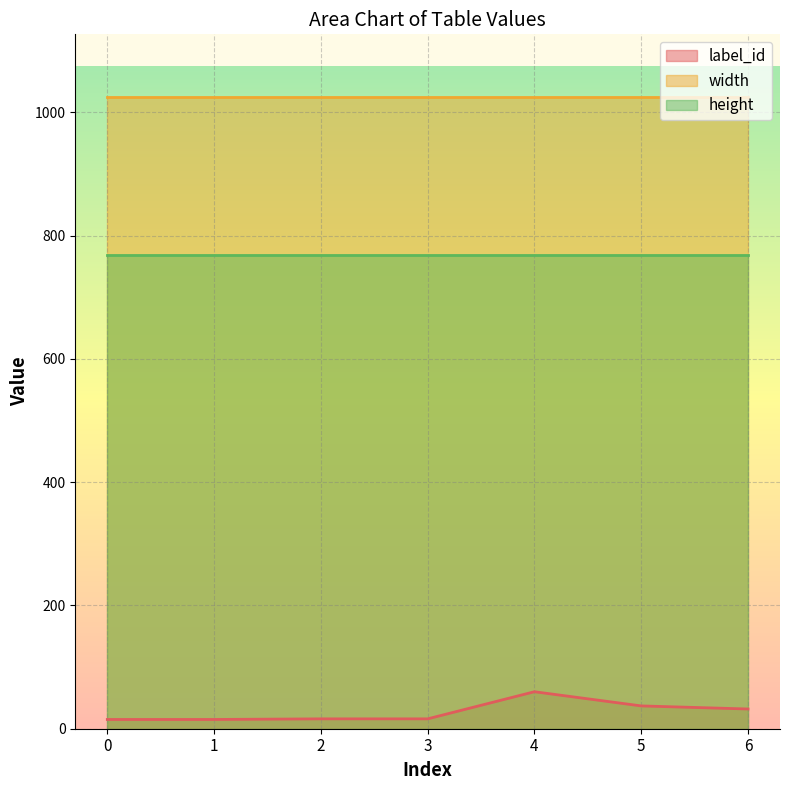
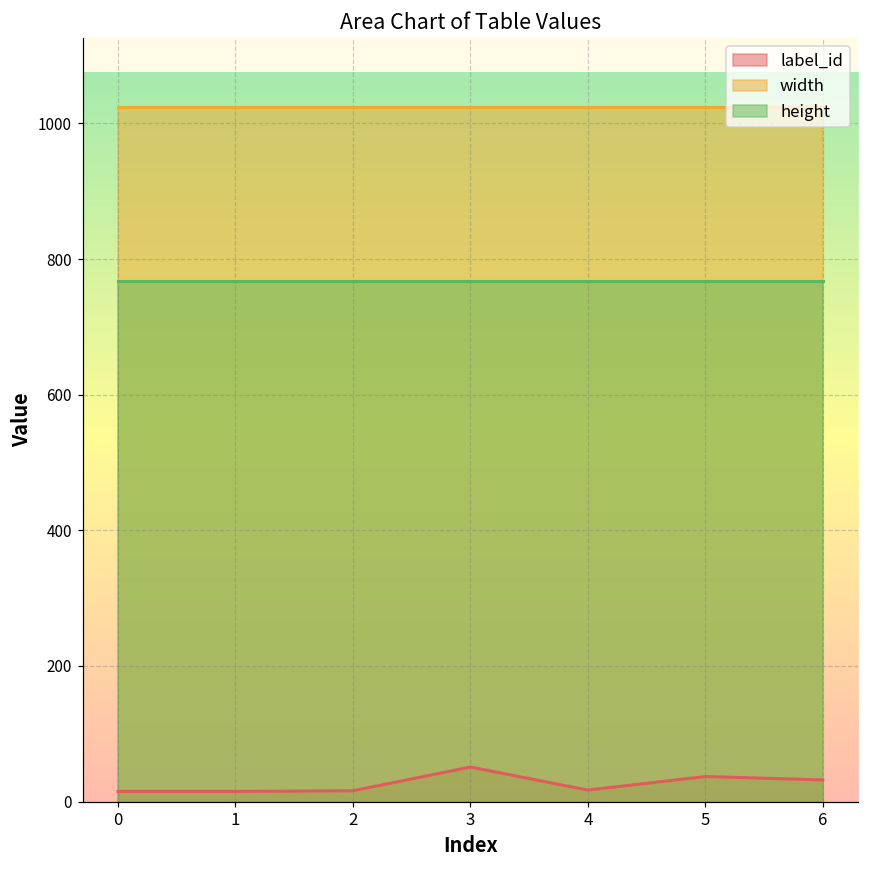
label_id, 3: 20 -> 50
label_id, 4: 60 -> 20
